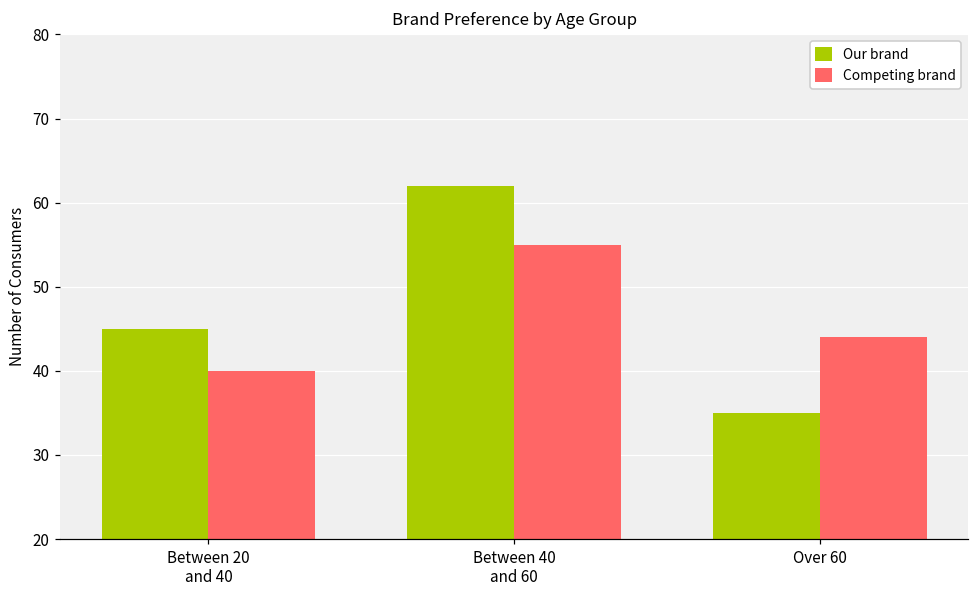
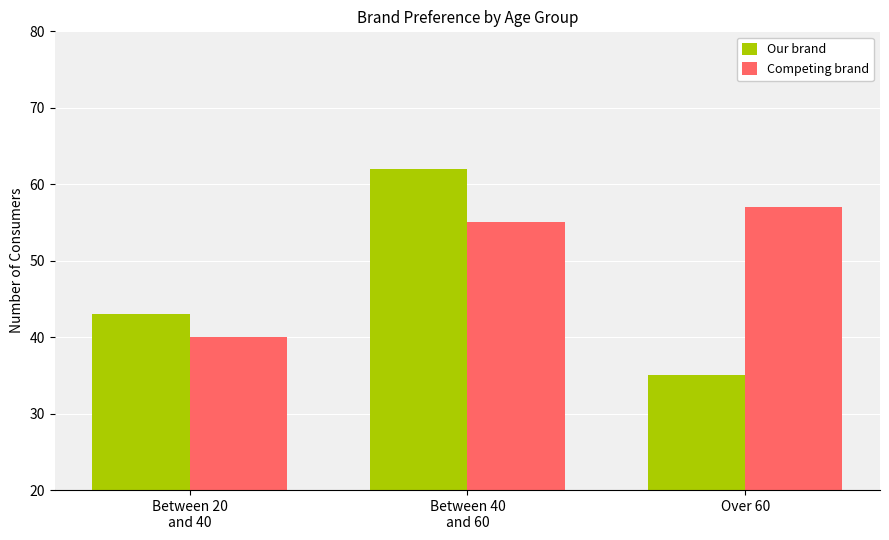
Our brand, Between 20 and 40: 45 -> 43
Competing brand, Over 60: 44 -> 57
